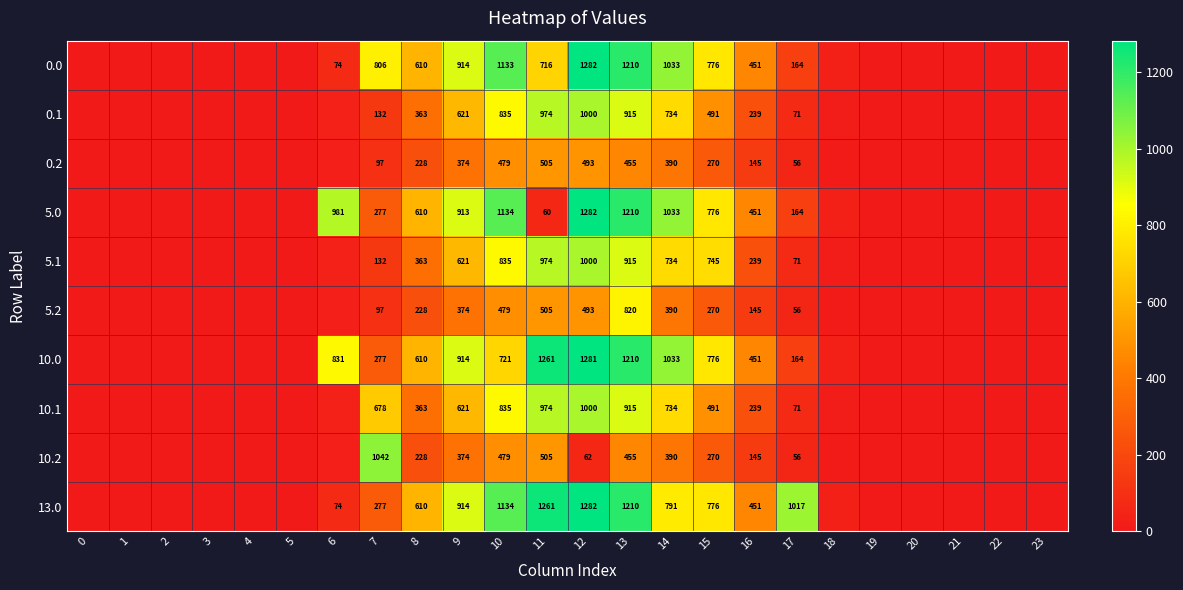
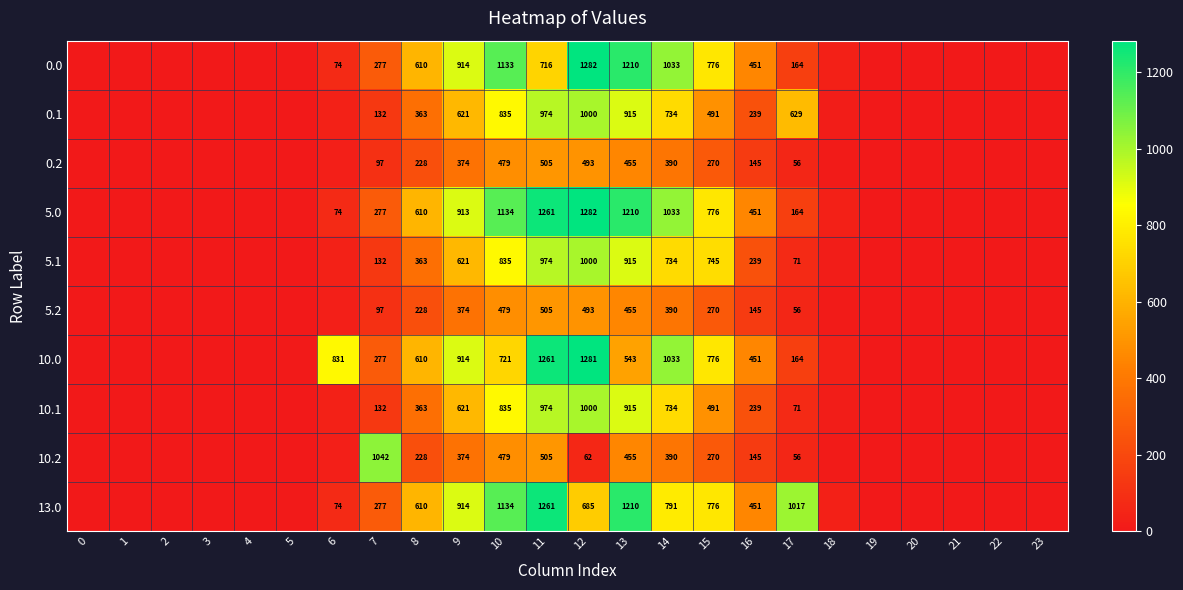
0.0, 7: 806 -> 277
0.1, 17: 71 -> 629
5.0, 6: 981 -> 74
5.0, 11: 60 -> 1261
5.2, 13: 820 -> 455
10.0, 13: 1210 -> 543
10.1, 7: 678 -> 132
13.0, 12: 1282 -> 685
